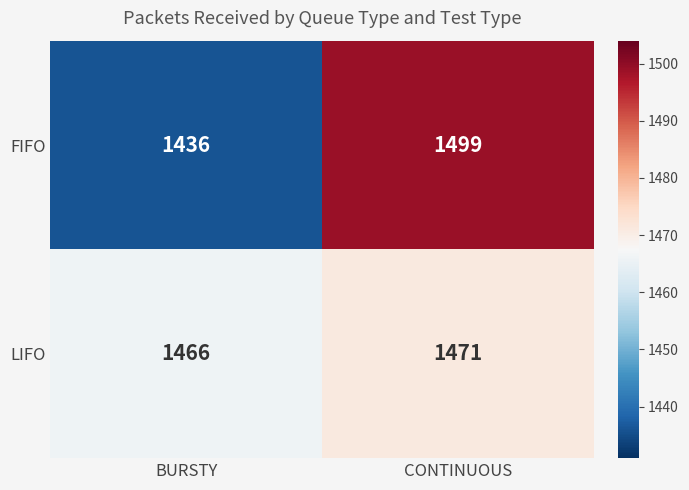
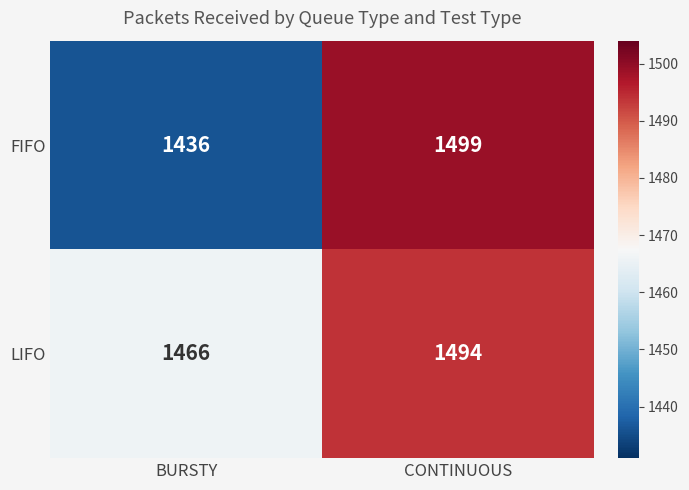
LIFO, CONTINUOUS: 1471 -> 1494
